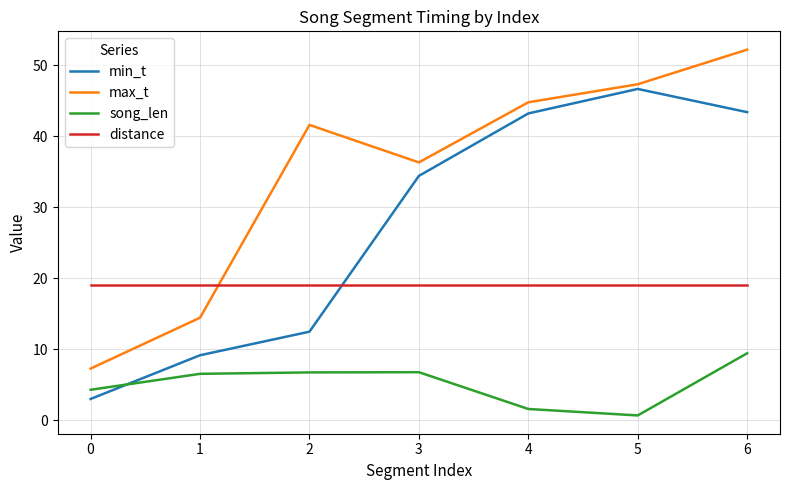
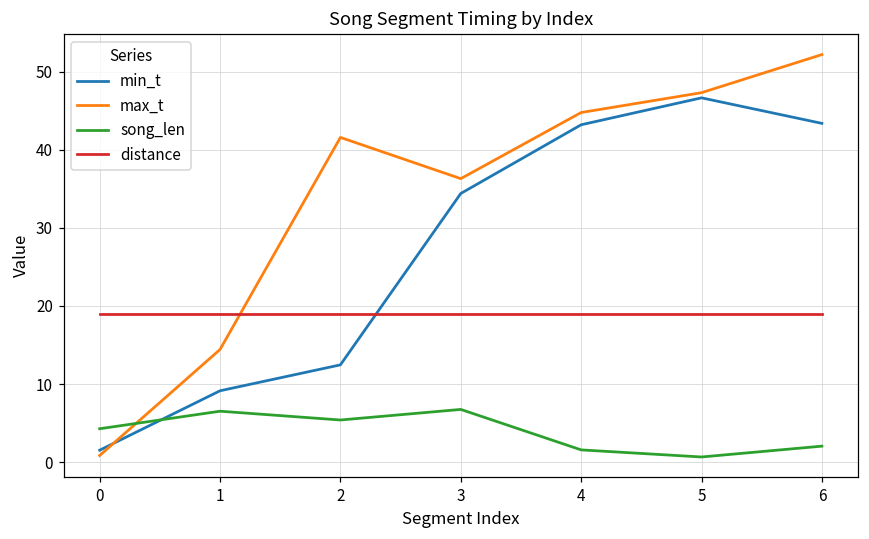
min_t, 0: 3 -> 2
max_t, 0: 7 -> 1
song_len, 2: 7 -> 5
song_len, 6: 9 -> 2
